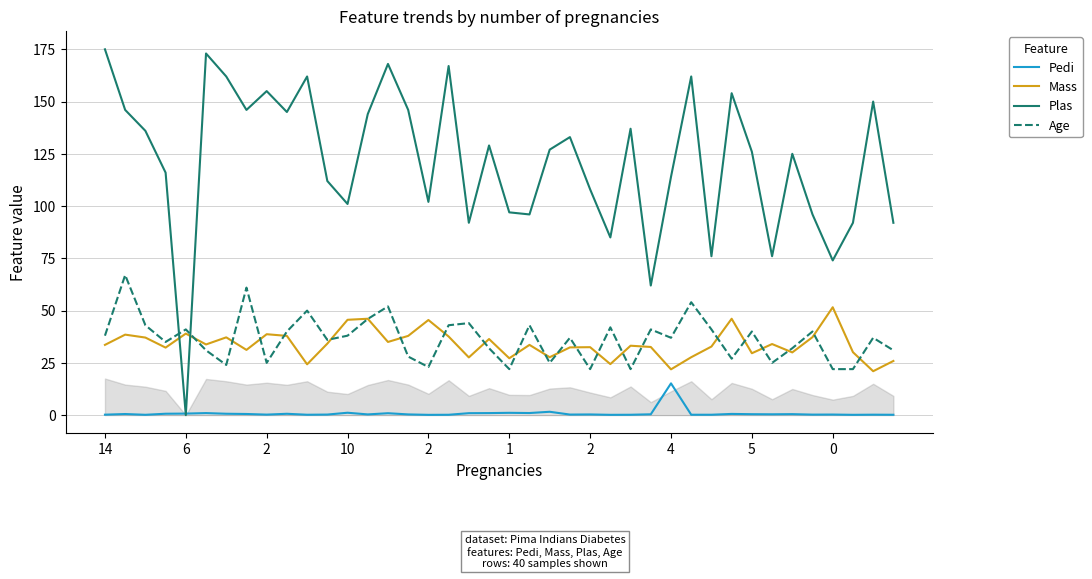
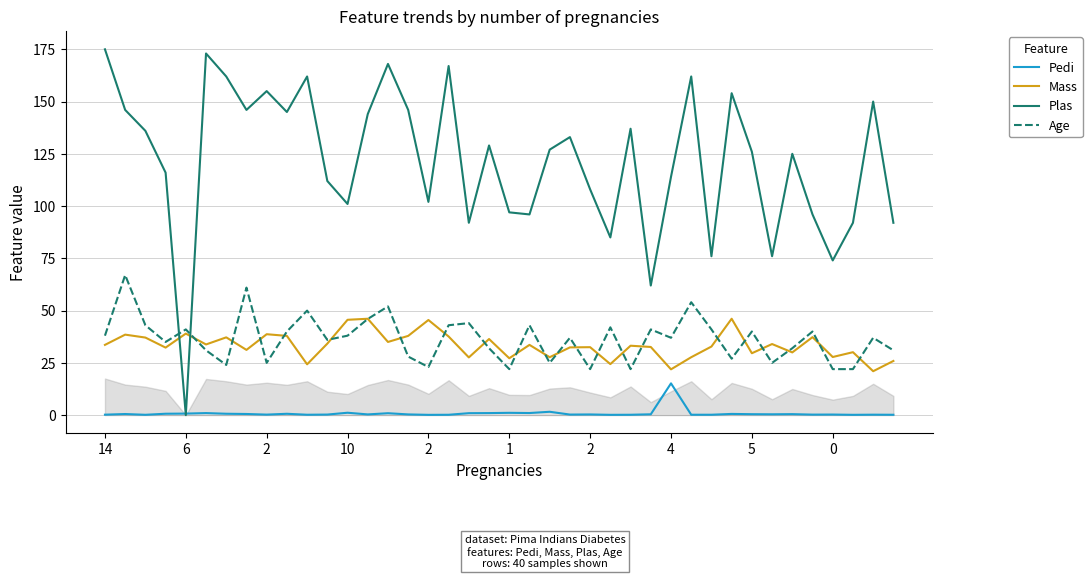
Mass, 0: 52 -> 28
